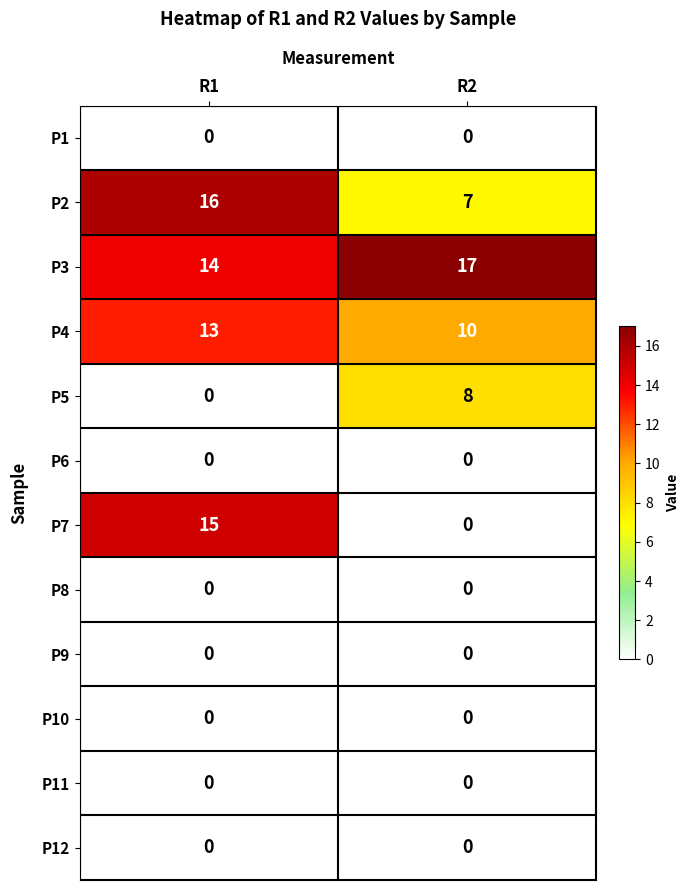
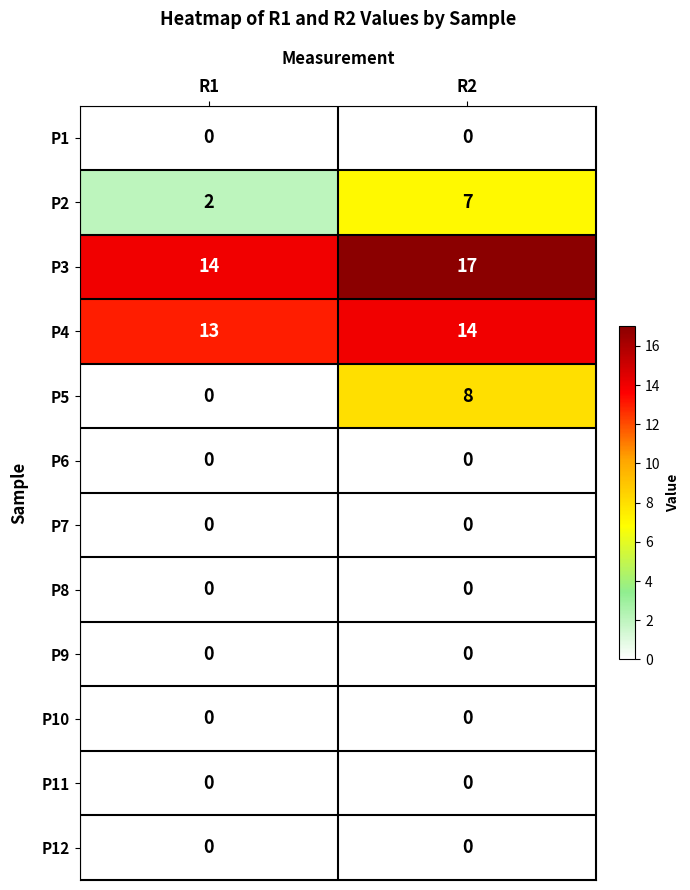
P2, R1: 16 -> 2
P4, R2: 10 -> 14
P7, R1: 15 -> 0
